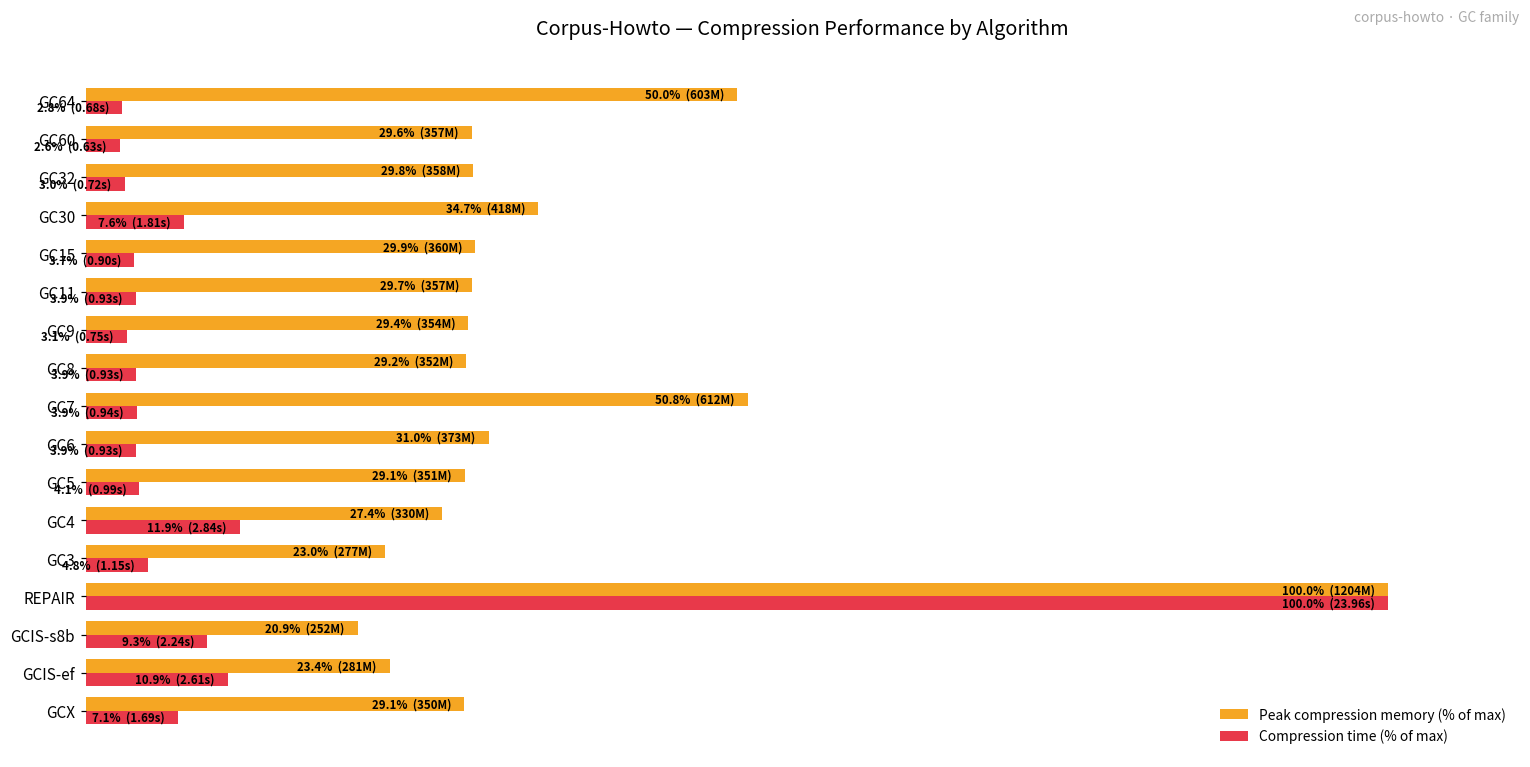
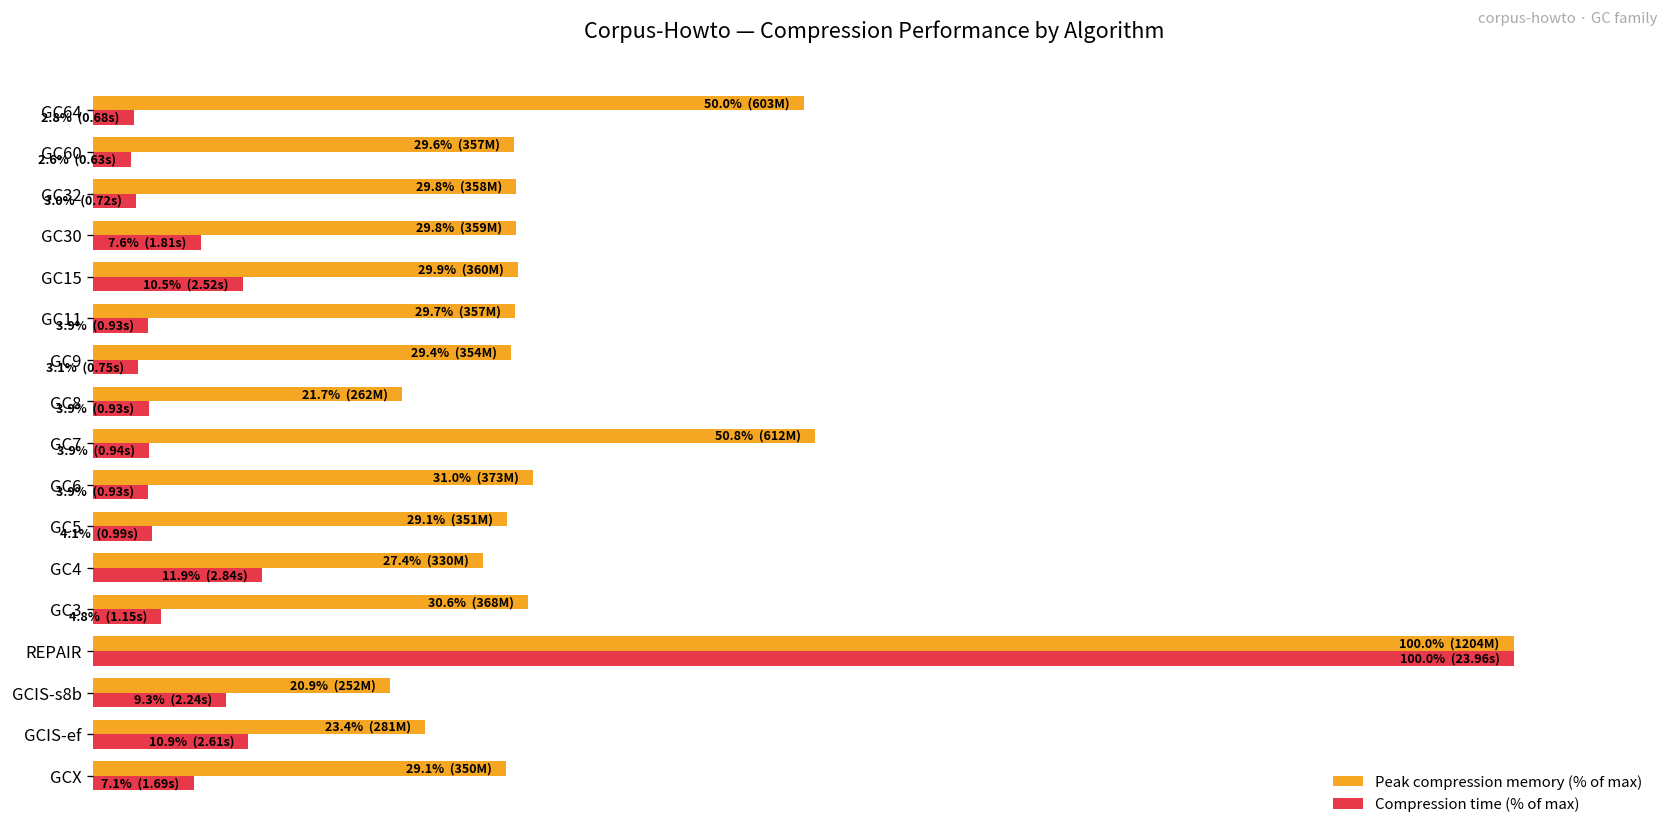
Peak compression memory (% of max), GC30: 34.7% (418M) -> 29.8% (359M)
Compression time (% of max), GC15: 3.7% (0.90s) -> 10.5% (2.52s)
Peak compression memory (% of max), GC8: 29.2% (352M) -> 21.7% (262M)
Peak compression memory (% of max), GC3: 23.0% (277M) -> 30.6% (368M)
